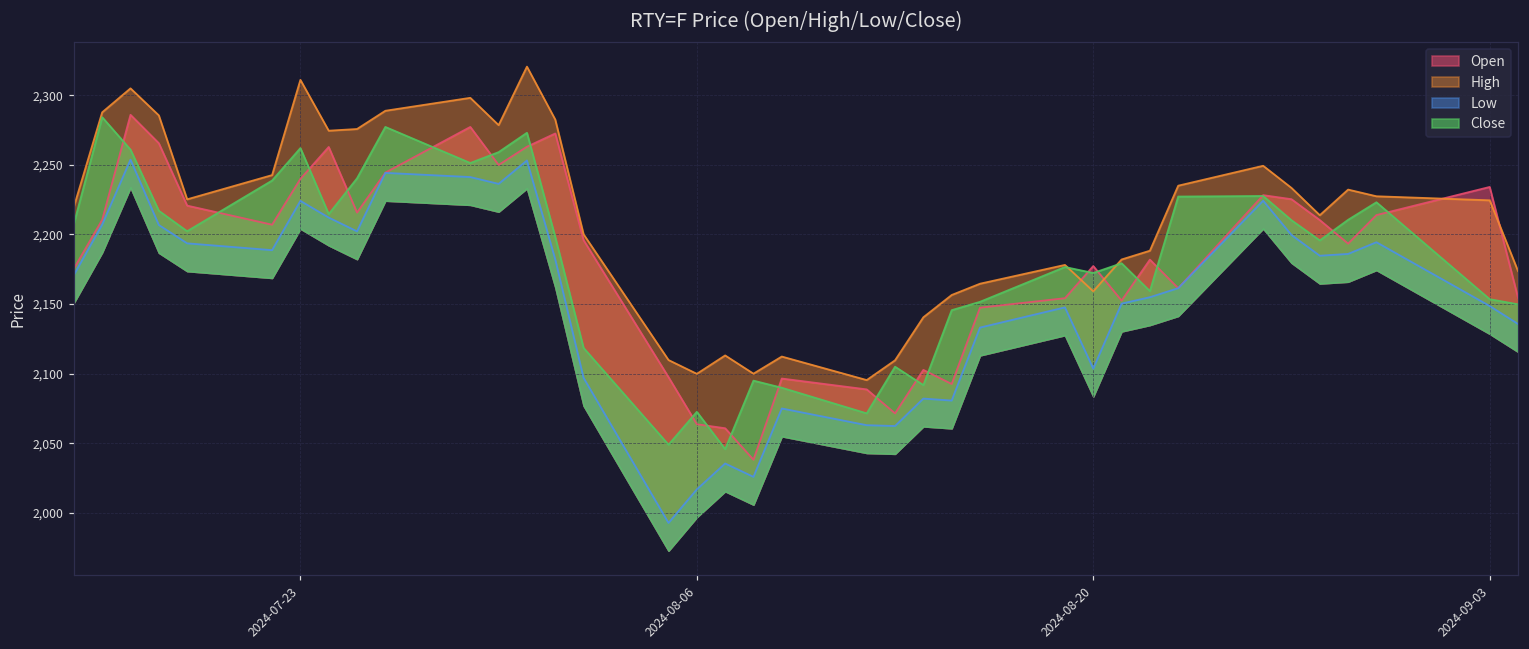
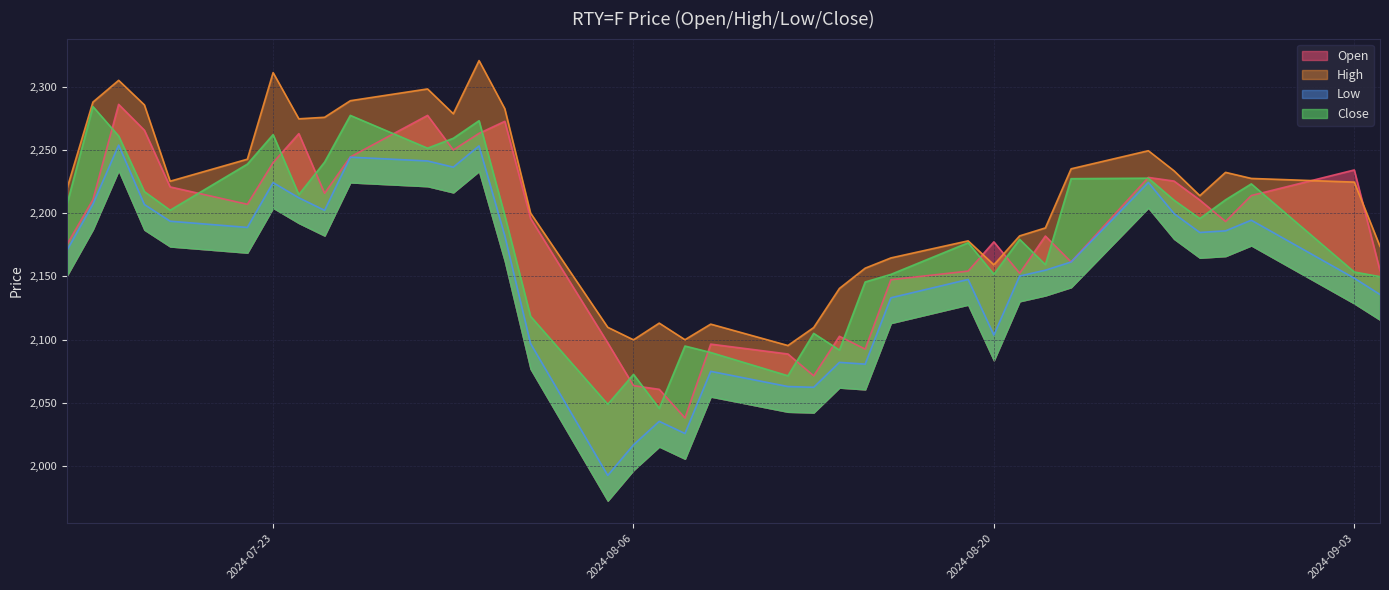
Close, 2024-08-20: 2,172 -> 2,152
